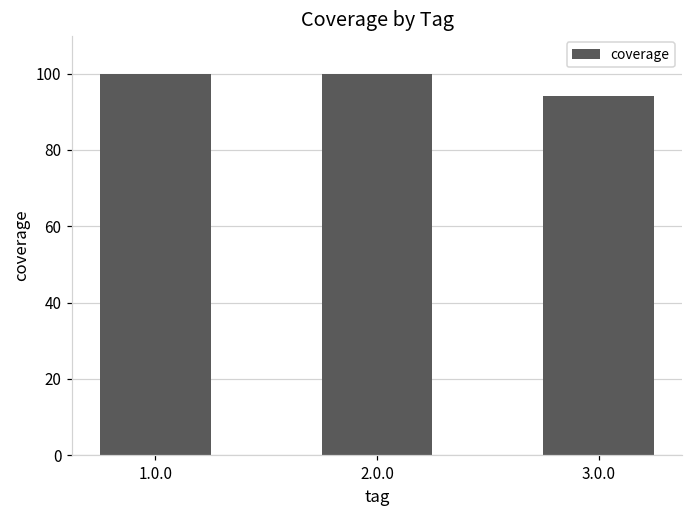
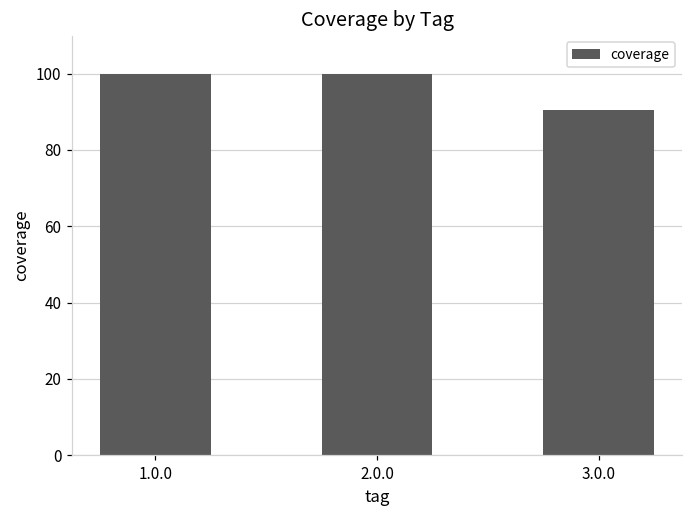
3.0.0: 94 -> 91
